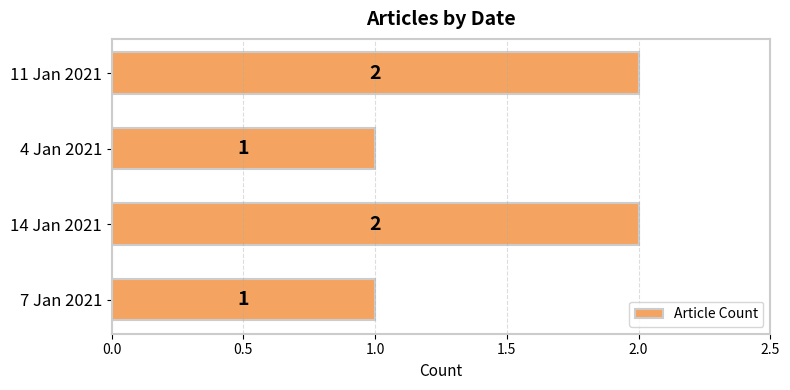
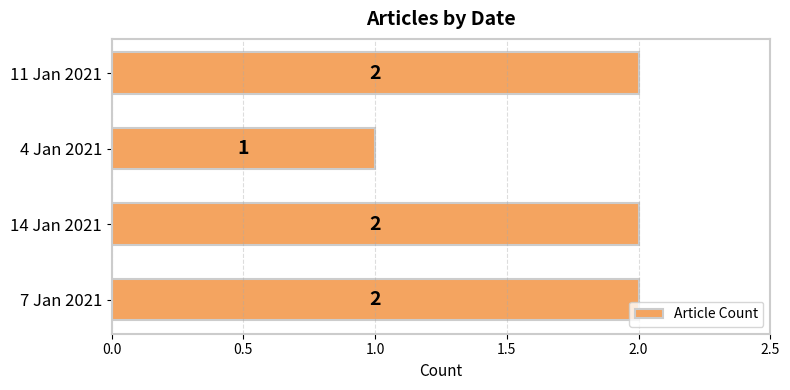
7 Jan 2021: 1 -> 2
